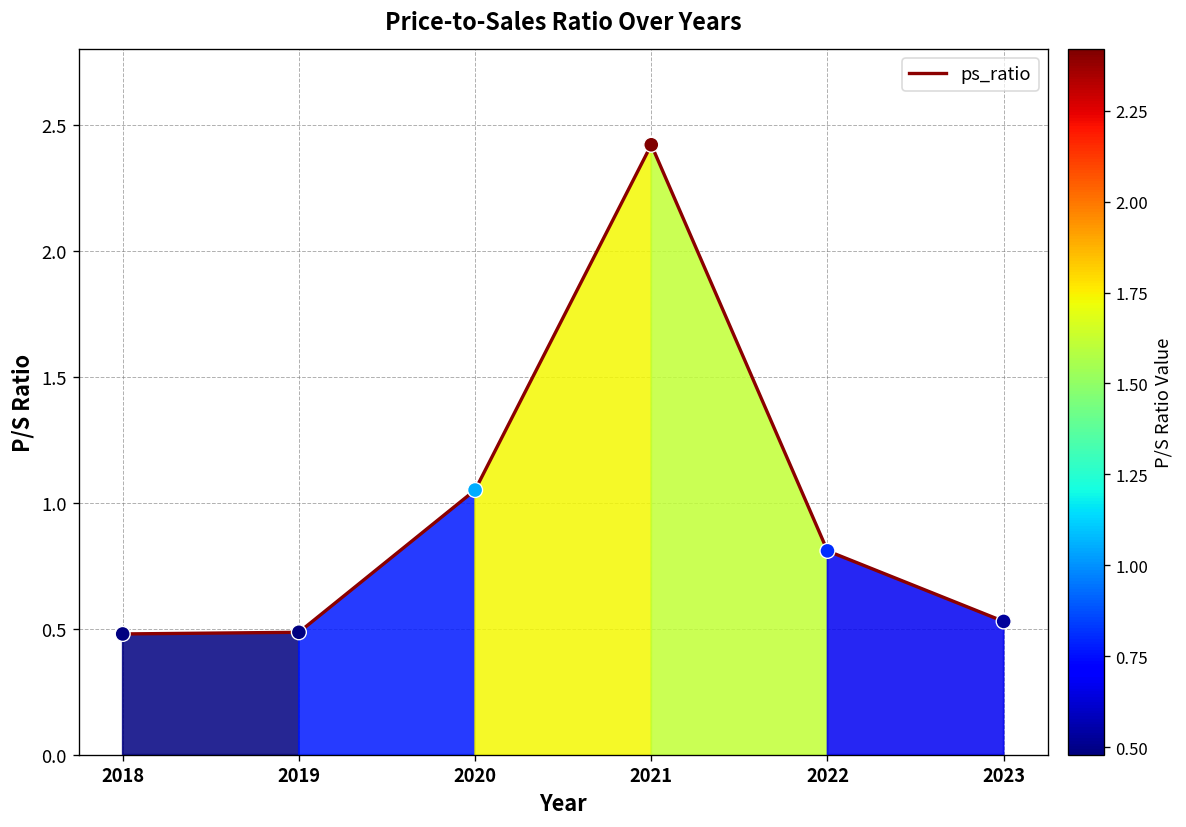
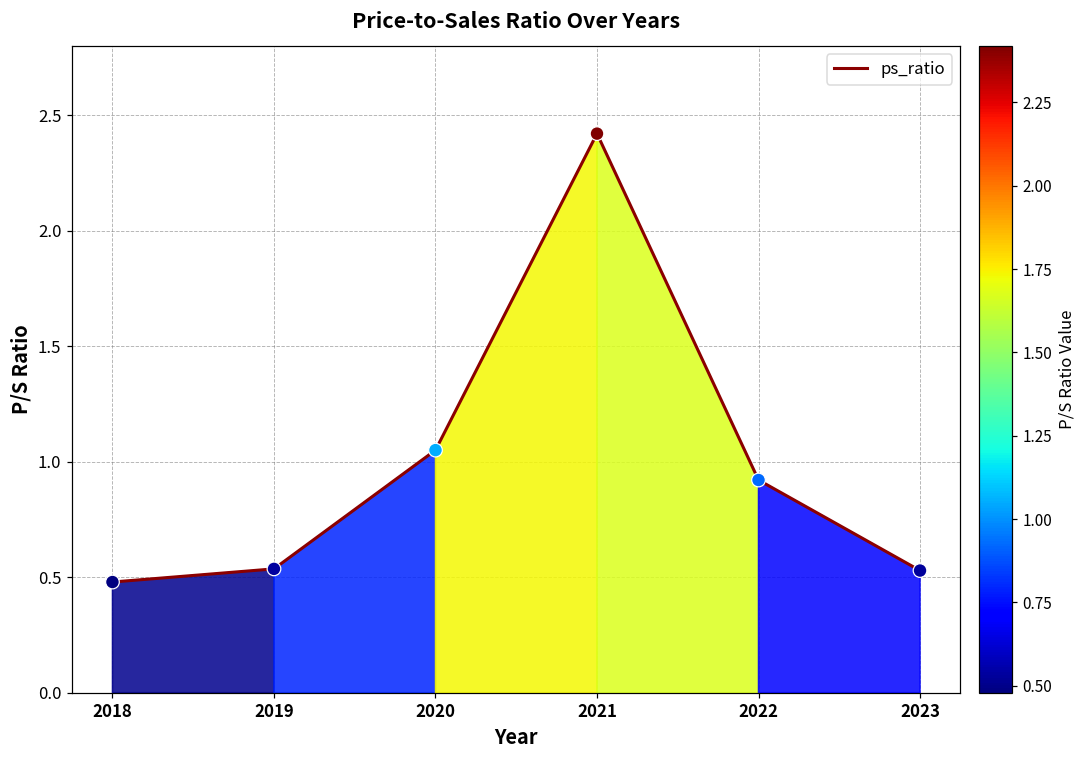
2019: 0.49 -> 0.54
2022: 0.81 -> 0.92
